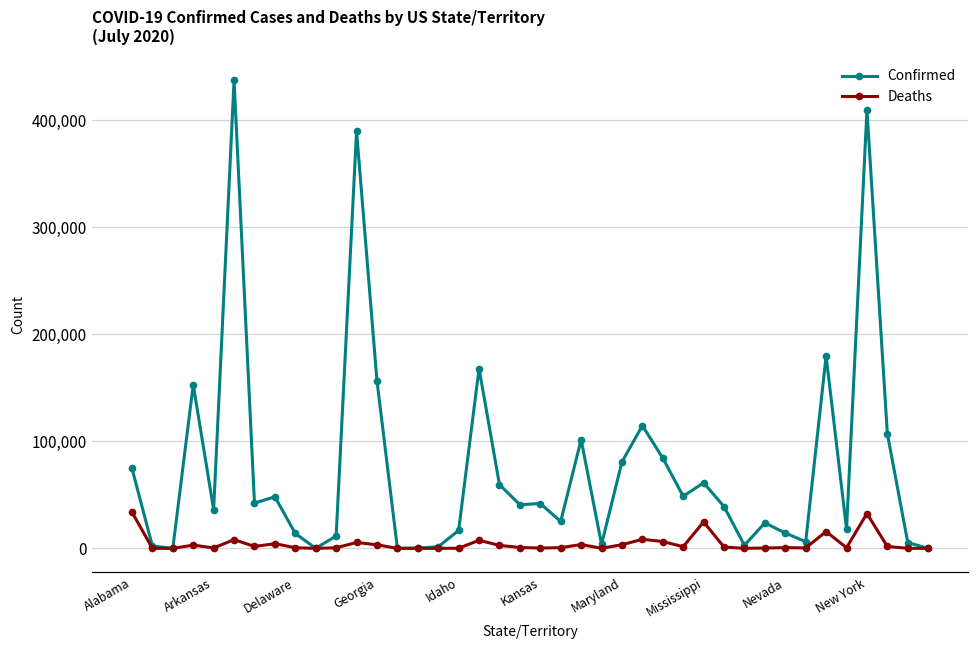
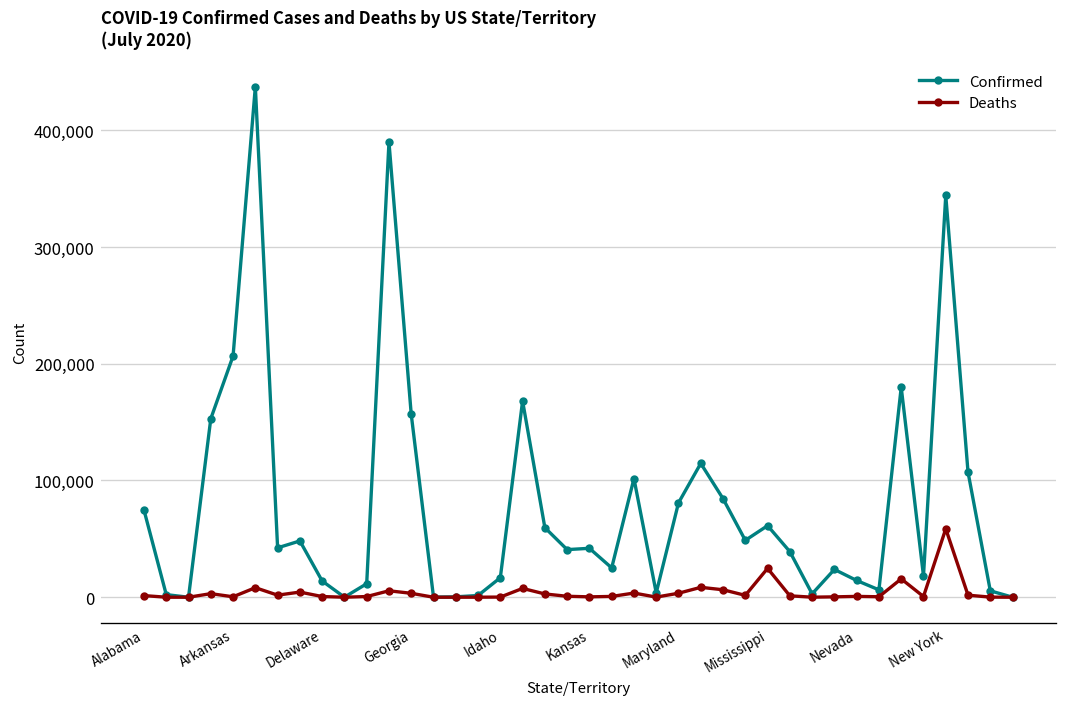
Deaths, Alabama: 30,000 -> 0
Confirmed, Arkansas: 40,000 -> 210,000
Confirmed, New York: 410,000 -> 340,000
Deaths, New York: 30,000 -> 60,000
